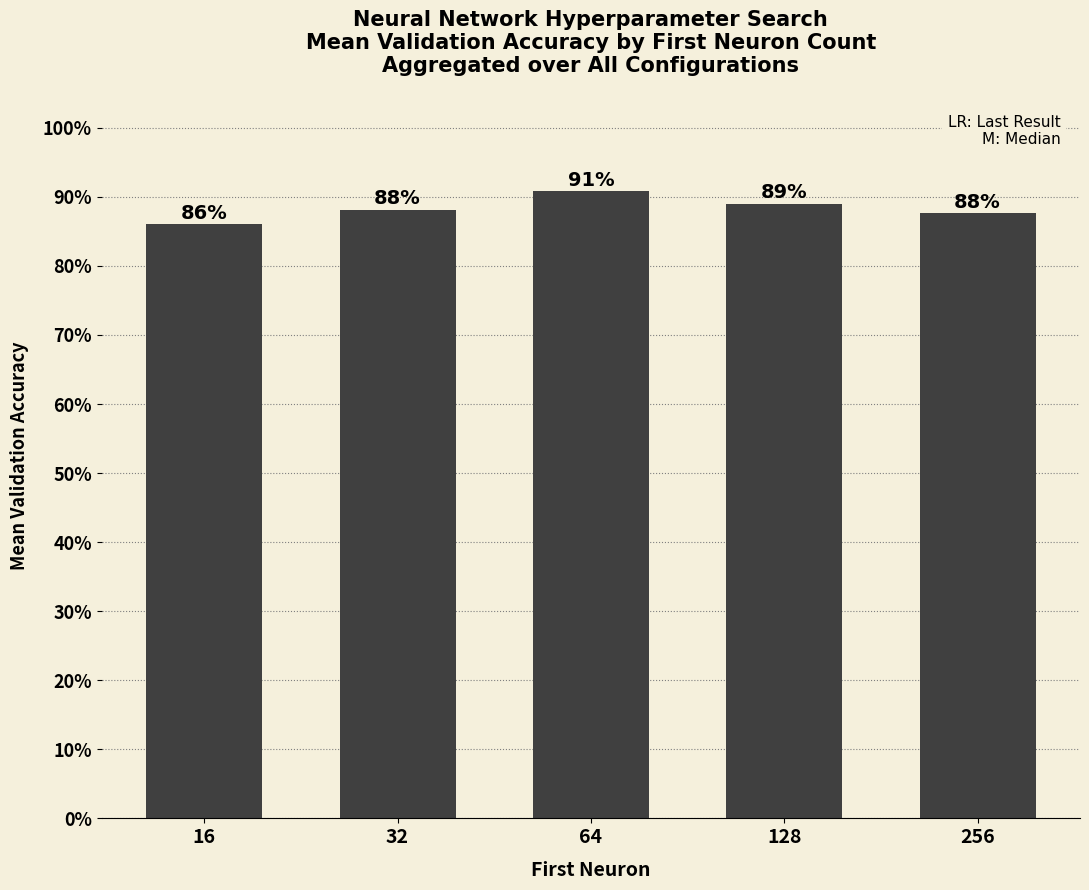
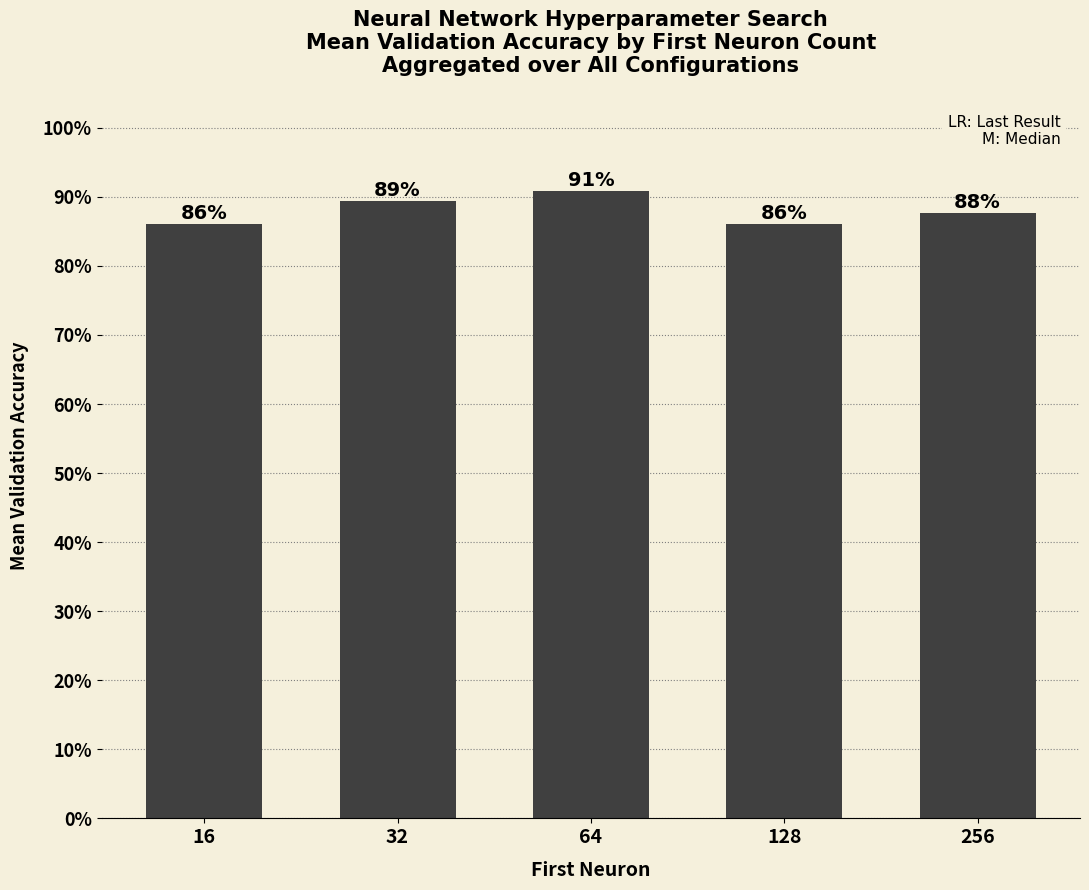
32: 88% -> 89%
128: 89% -> 86%
